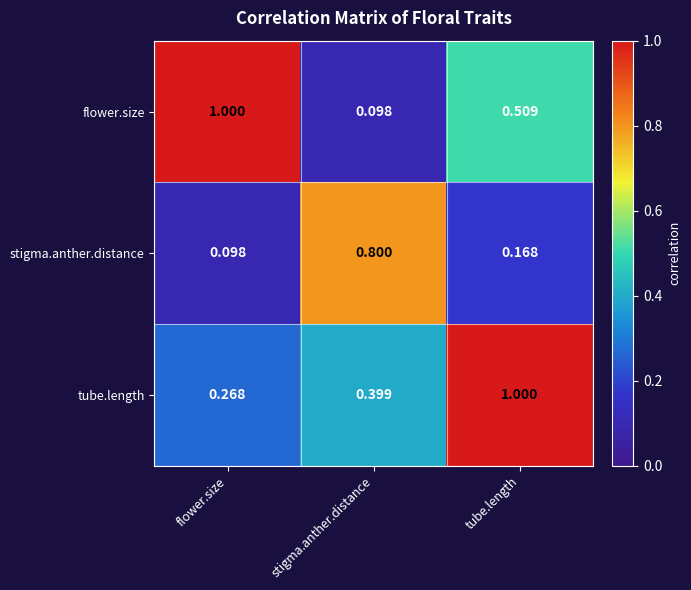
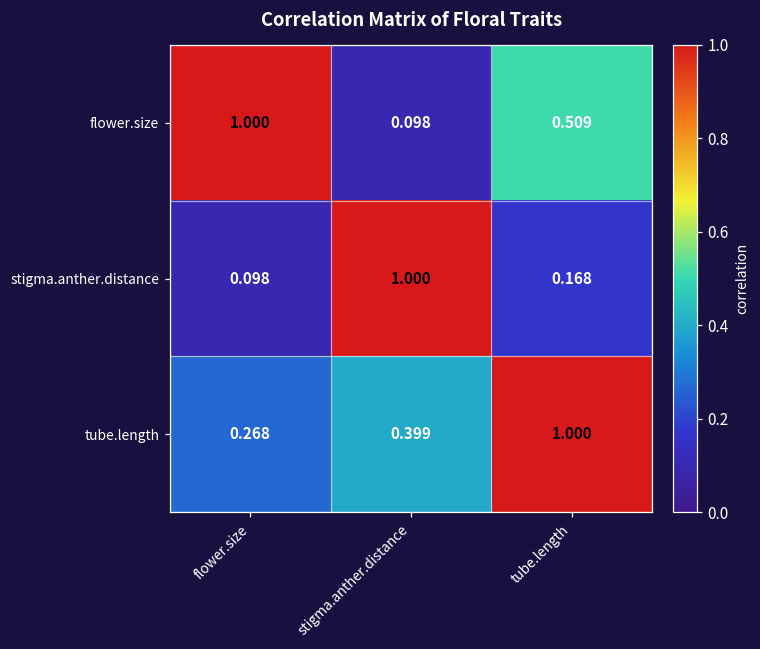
stigma.anther.distance, stigma.anther.distance: 0.800 -> 1.000
